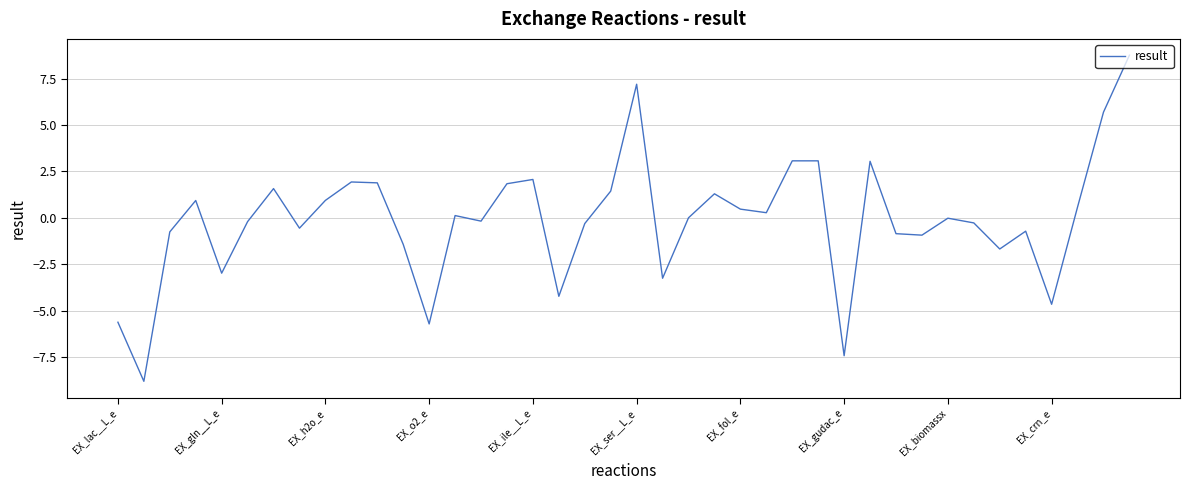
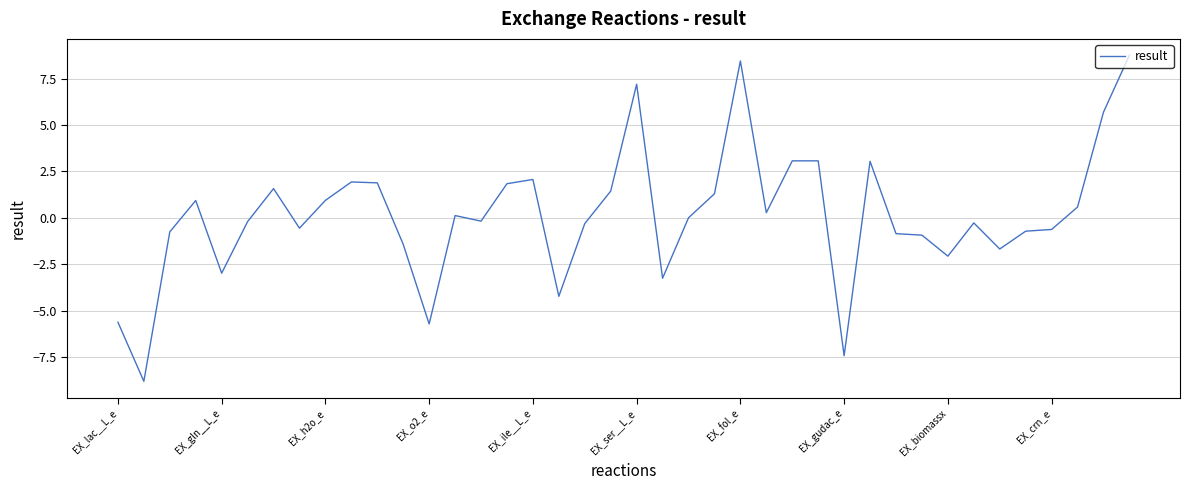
EX_fol_e: 0.5 -> 8.4
EX_biomassx: 0.0 -> -2.1
EX_crn_e: -4.7 -> -0.6
